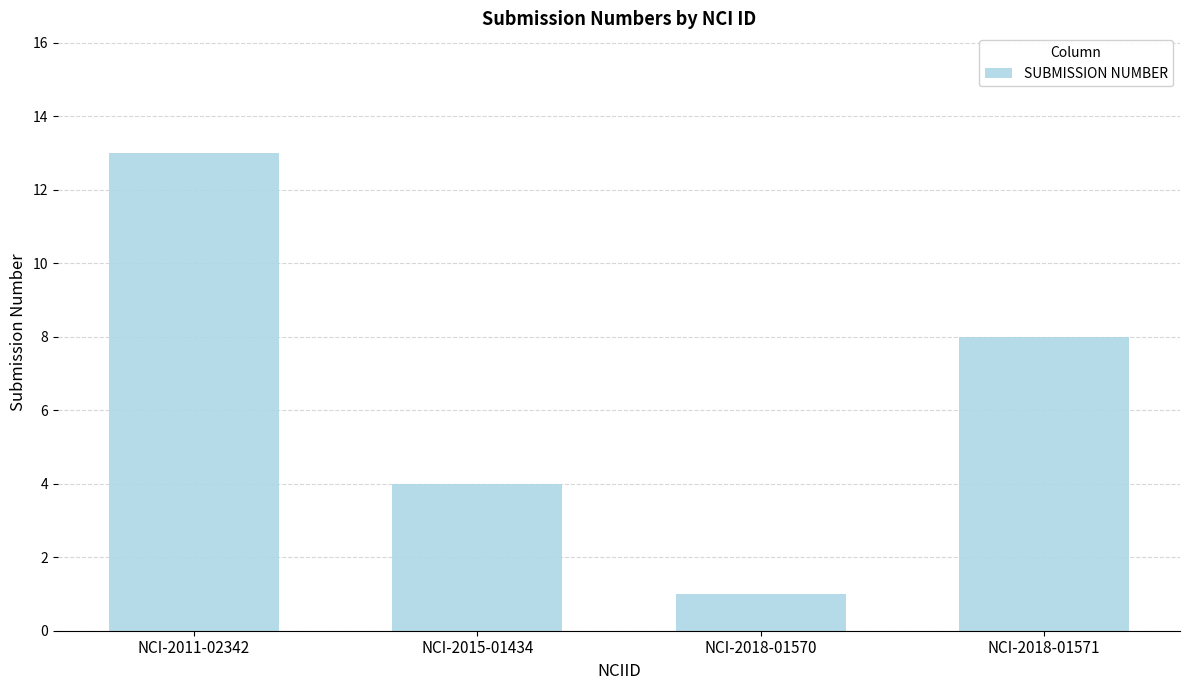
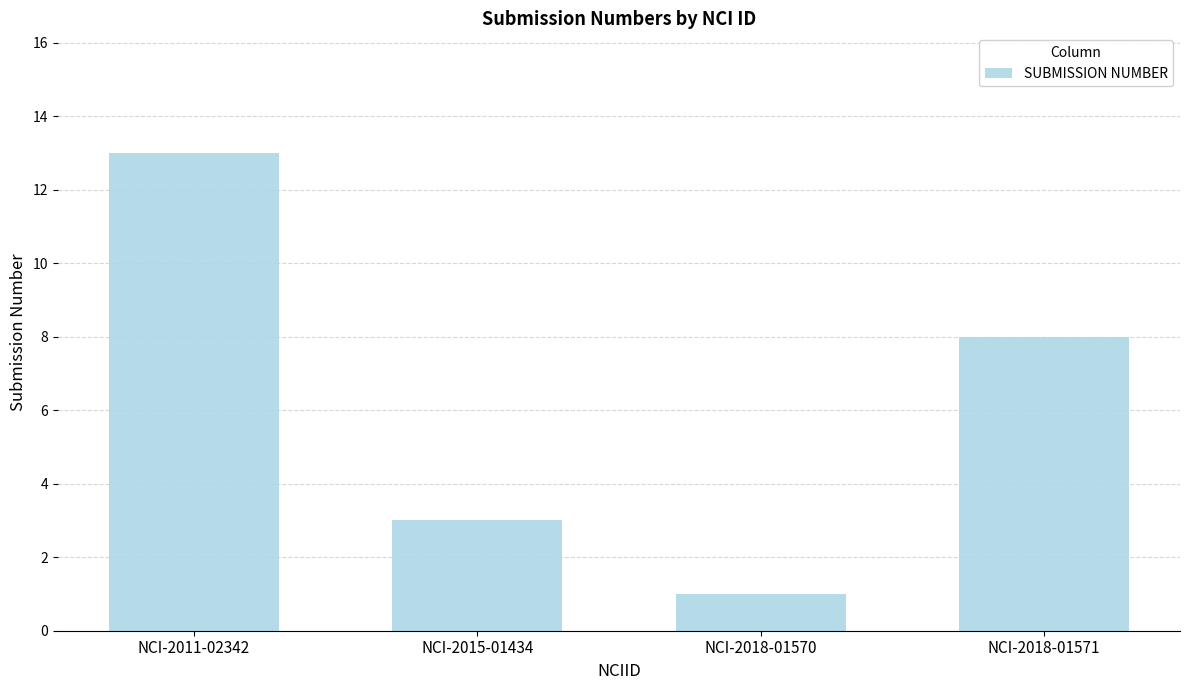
NCI-2015-01434: 4 -> 3
